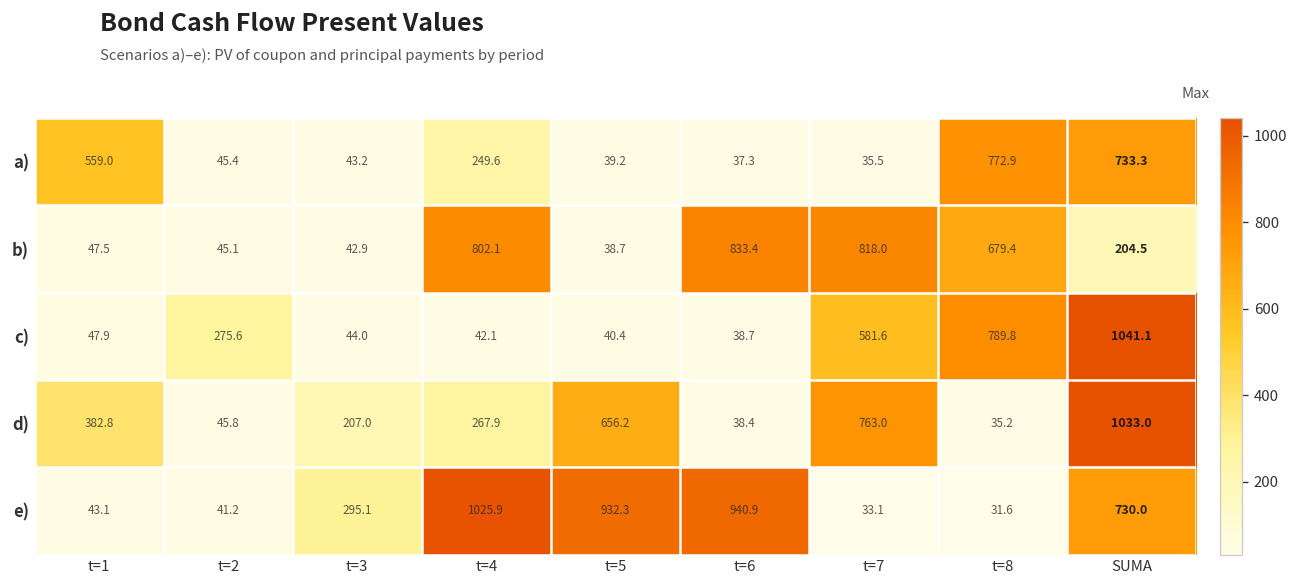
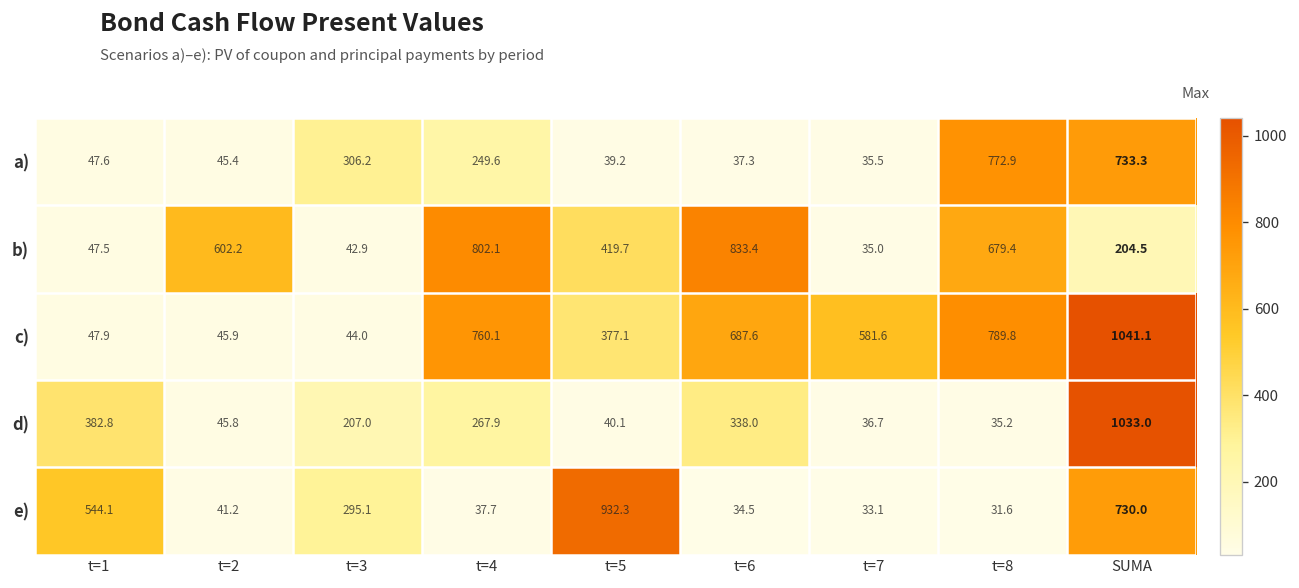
a), t=1: 559.0 -> 47.6
a), t=3: 43.2 -> 306.2
b), t=2: 45.1 -> 602.2
b), t=5: 38.7 -> 419.7
b), t=7: 818.0 -> 35.0
c), t=2: 275.6 -> 45.9
c), t=4: 42.1 -> 760.1
c), t=5: 40.4 -> 377.1
c), t=6: 38.7 -> 687.6
d), t=5: 656.2 -> 40.1
d), t=6: 38.4 -> 338.0
d), t=7: 763.0 -> 36.7
e), t=1: 43.1 -> 544.1
e), t=4: 1025.9 -> 37.7
e), t=6: 940.9 -> 34.5
